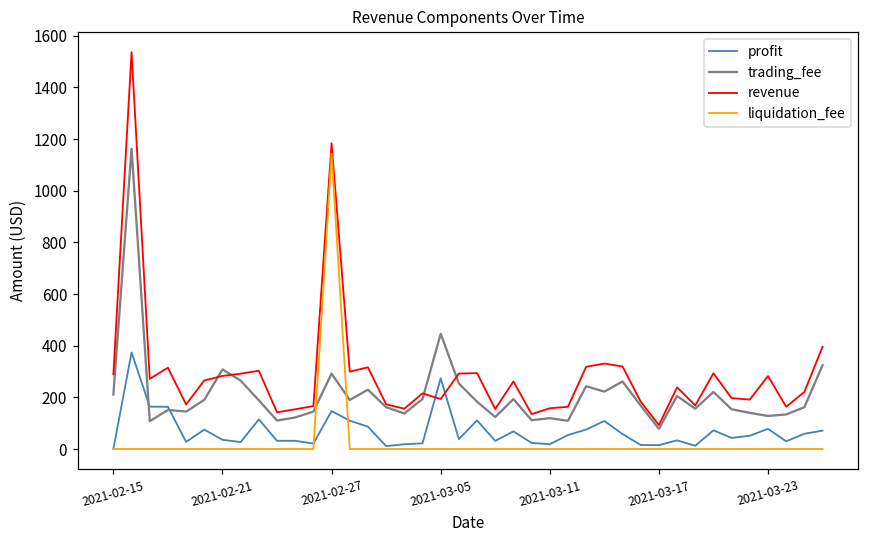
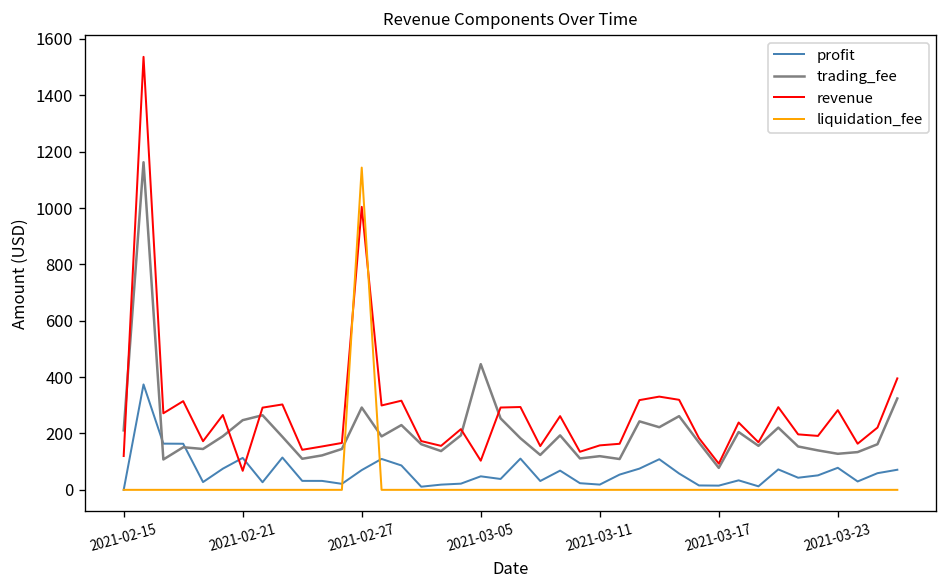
revenue, 2021-02-15: 290 -> 120
profit, 2021-02-21: 40 -> 110
trading_fee, 2021-02-21: 310 -> 250
revenue, 2021-02-21: 280 -> 70
profit, 2021-02-27: 150 -> 70
revenue, 2021-02-27: 1180 -> 1000
profit, 2021-03-05: 270 -> 50
revenue, 2021-03-05: 190 -> 100
